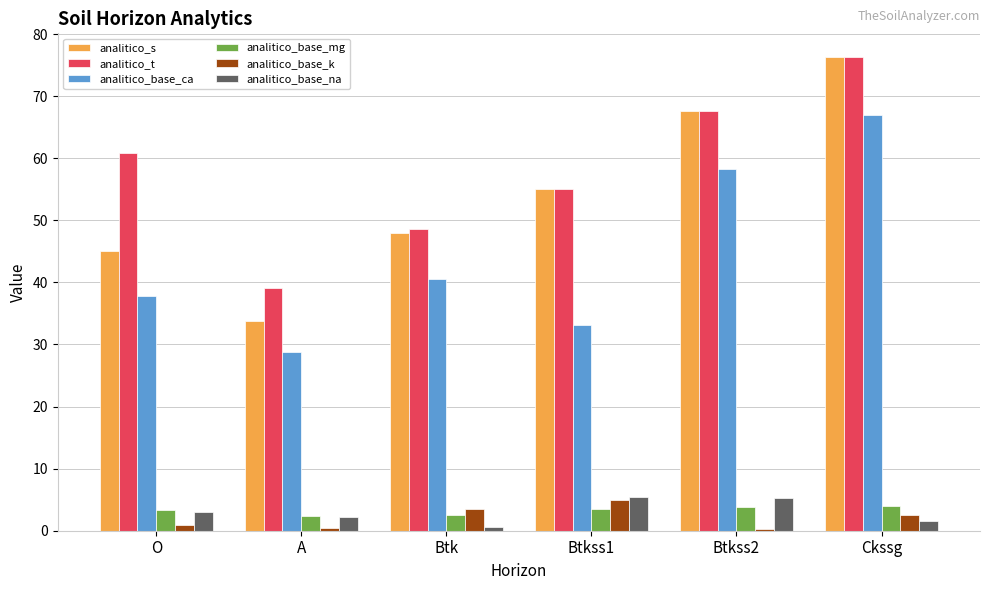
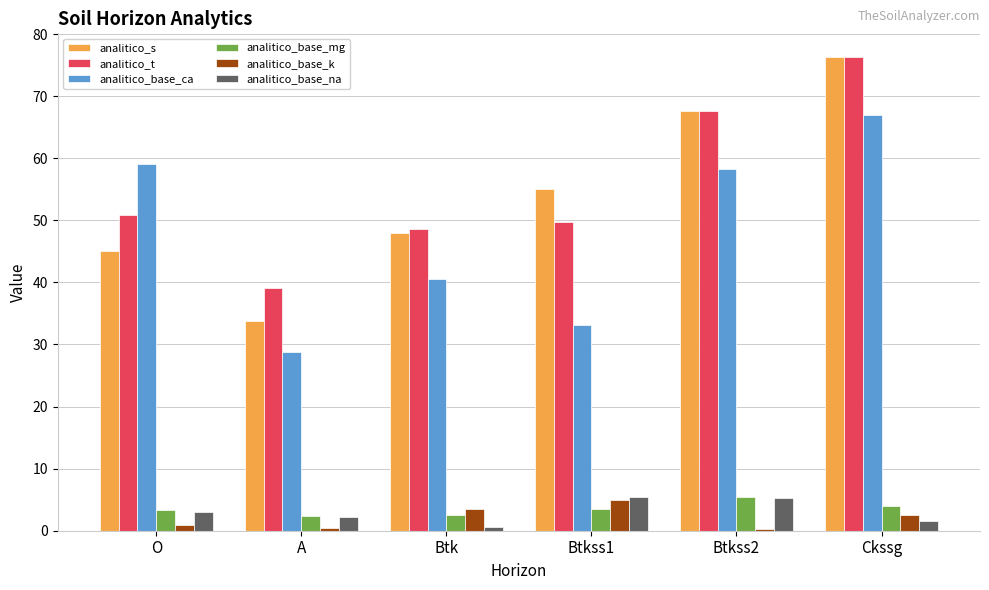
analitico_t, O: 61 -> 51
analitico_base_ca, O: 38 -> 59
analitico_t, Btkss1: 55 -> 50
analitico_base_mg, Btkss2: 4 -> 5
